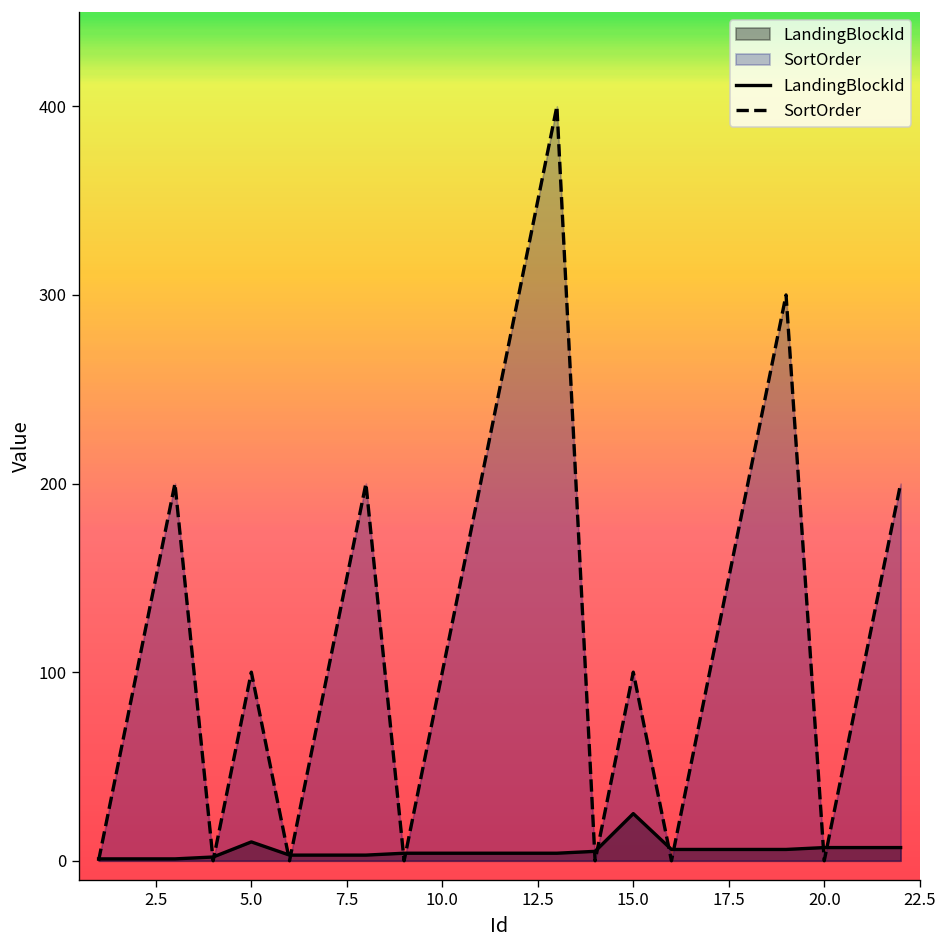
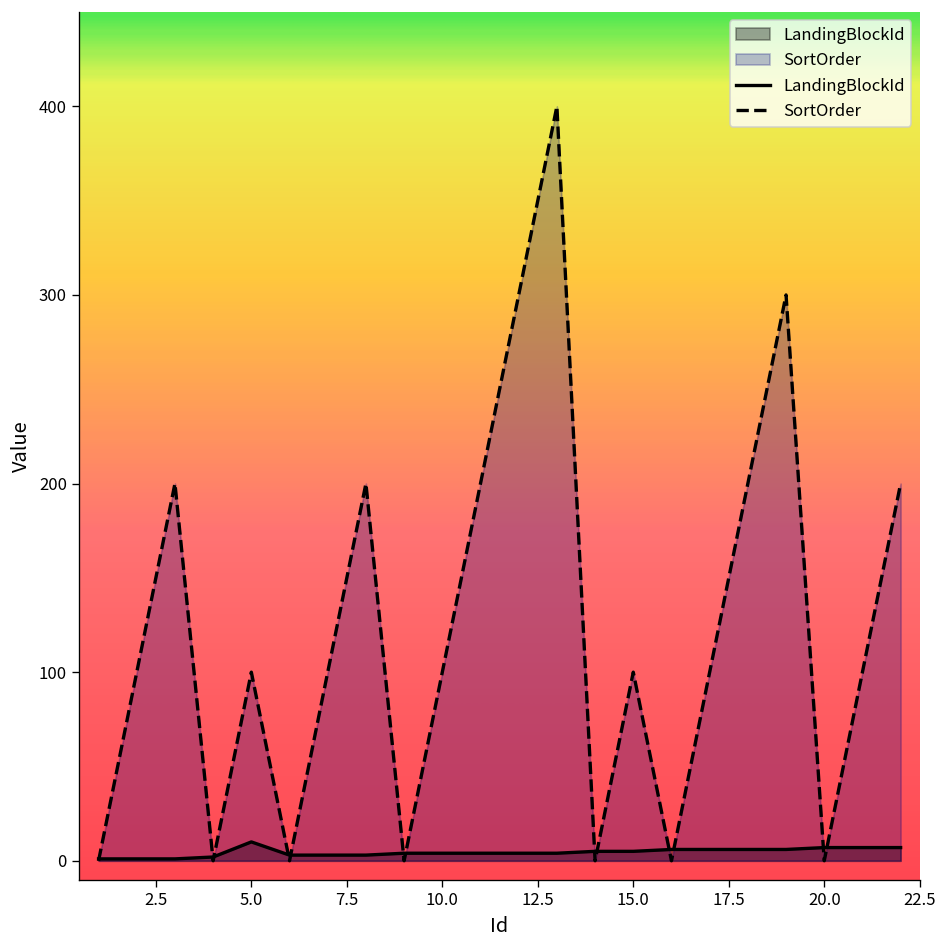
LandingBlockId, 15.0: 25 -> 5
